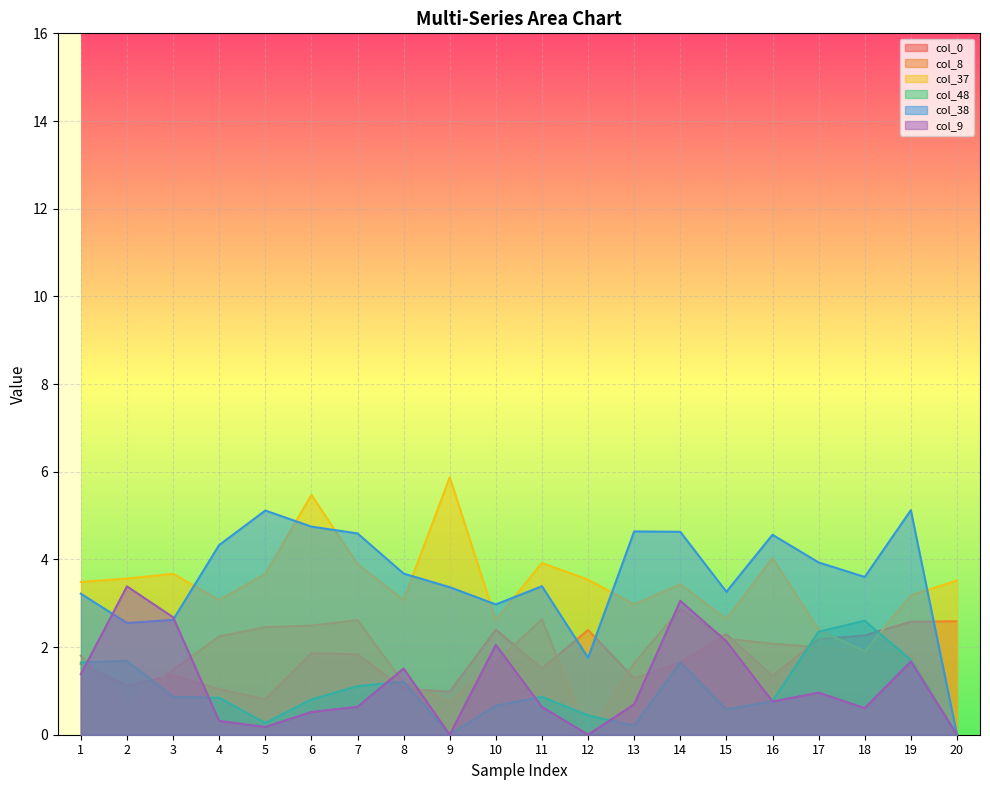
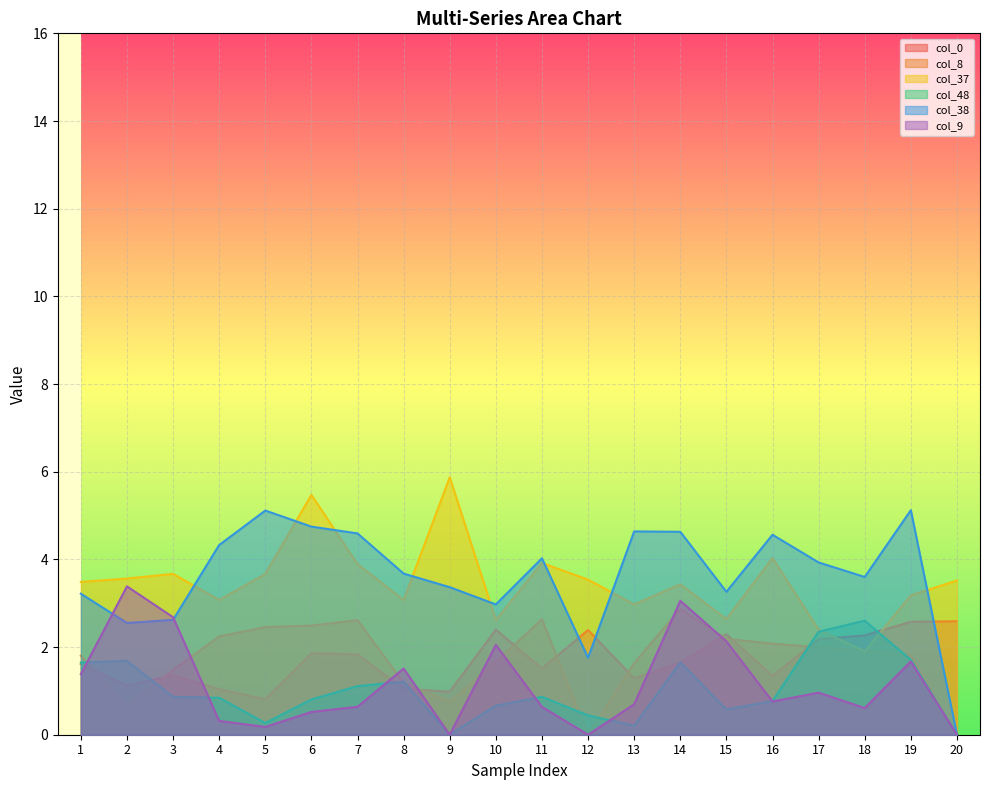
col_38, 11: 3.4 -> 4.0
